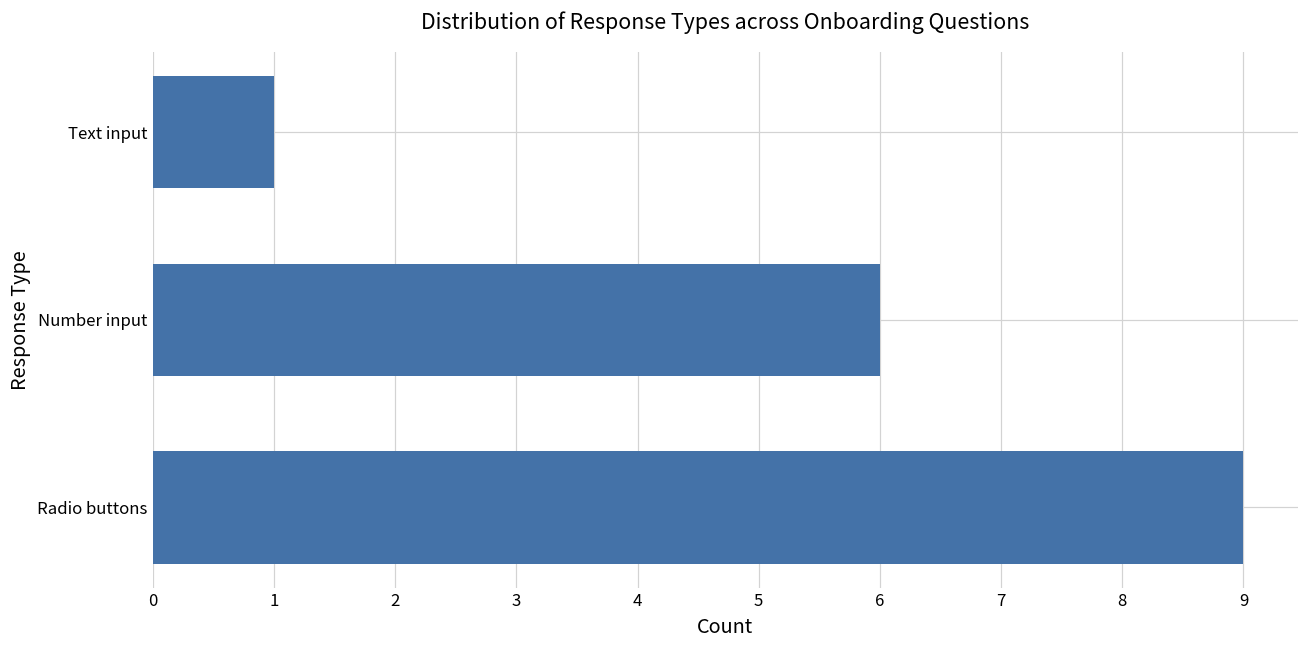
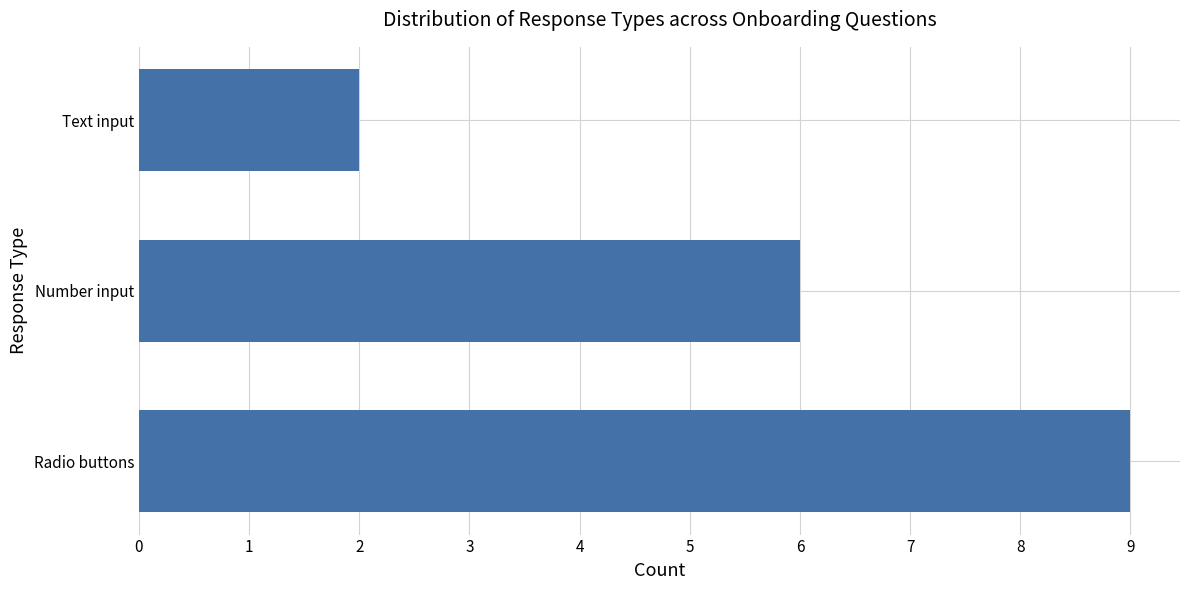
Text input: 1 -> 2
